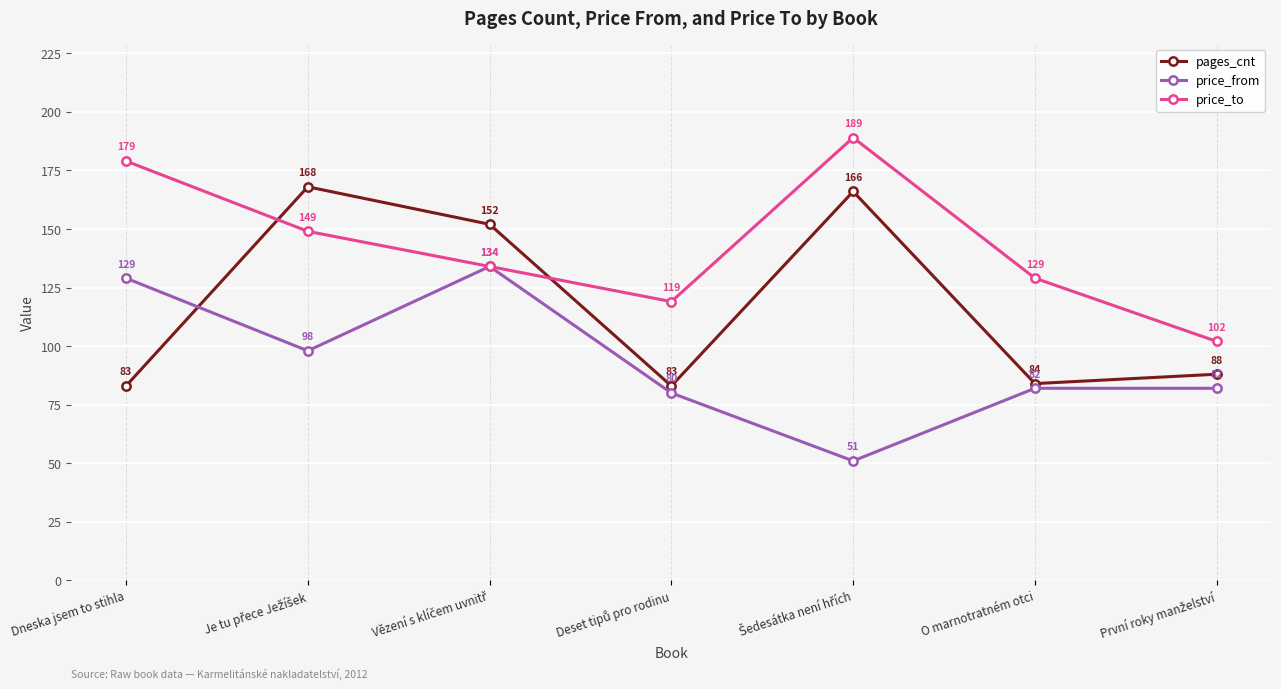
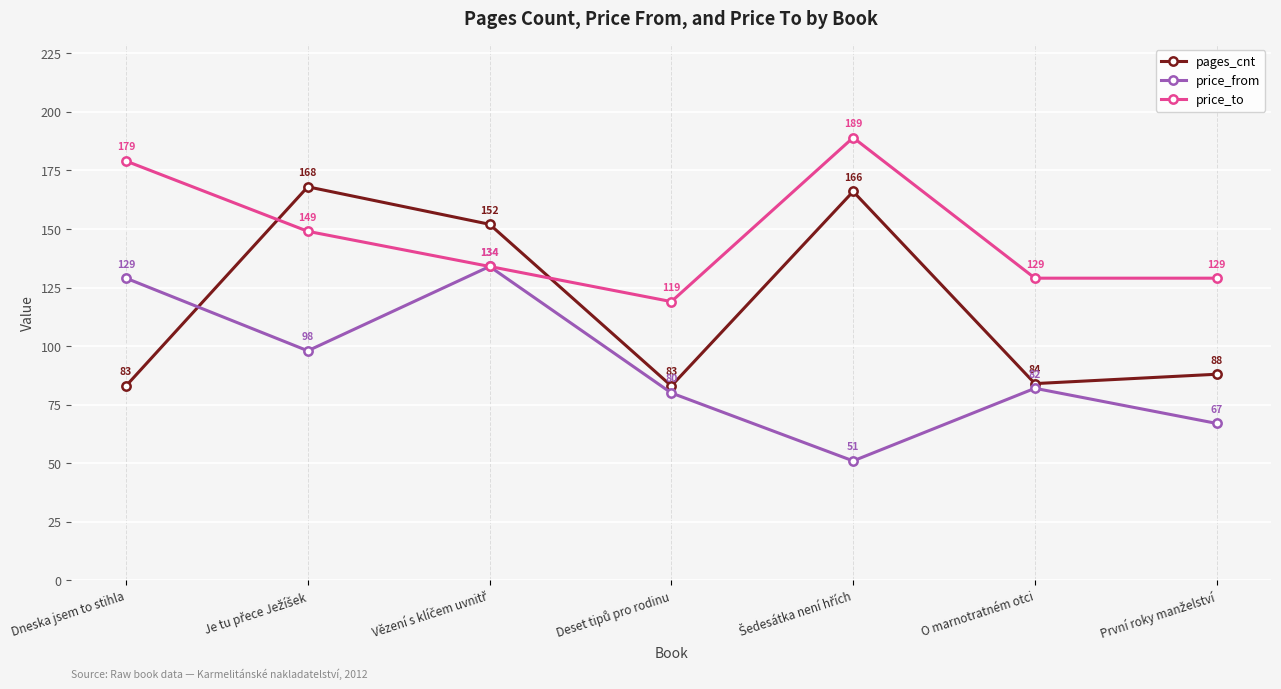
price_from, První roky manželství: 82 -> 67
price_to, První roky manželství: 102 -> 129
